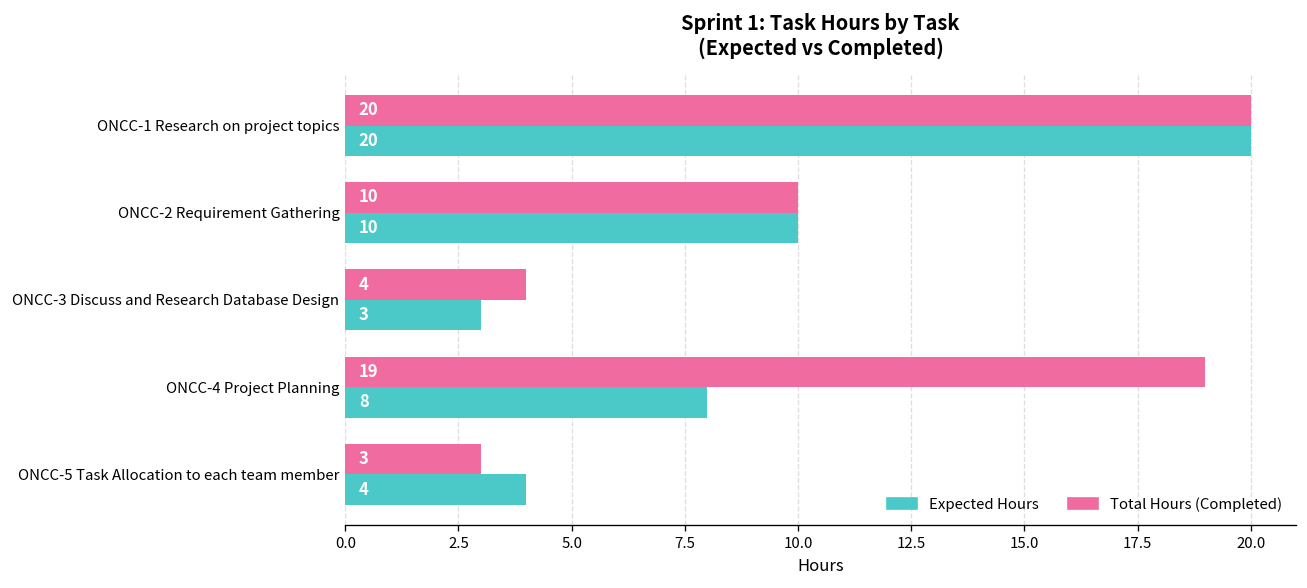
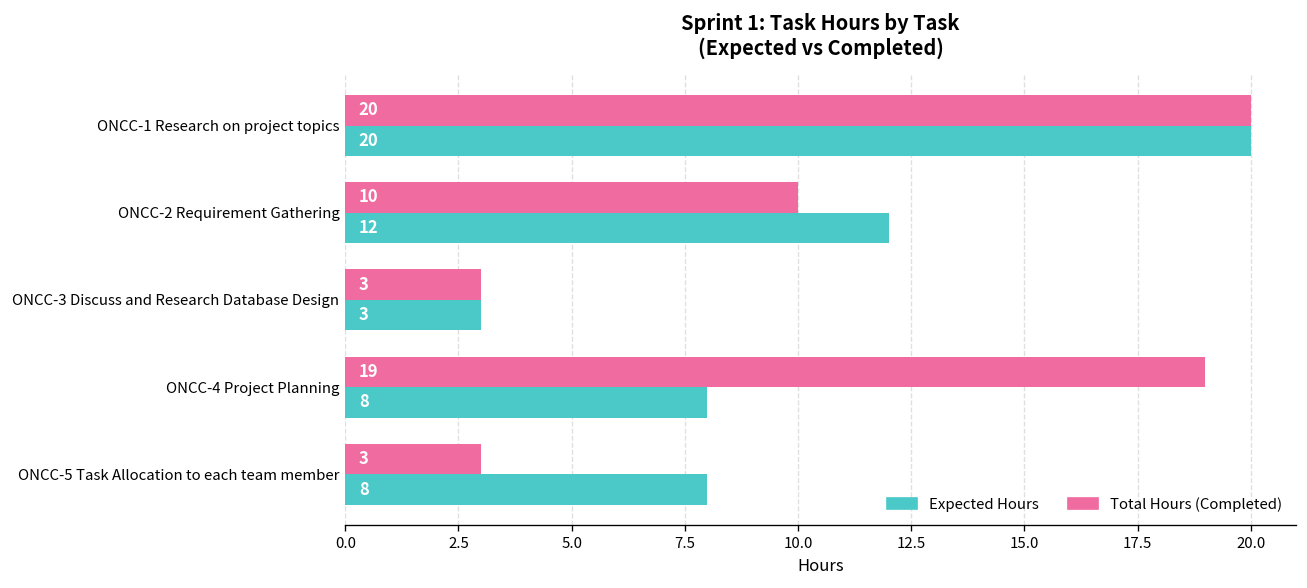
Expected Hours, ONCC-2 Requirement Gathering: 10 -> 12
Total Hours (Completed), ONCC-3 Discuss and Research Database Design: 4 -> 3
Expected Hours, ONCC-5 Task Allocation to each team member: 4 -> 8
